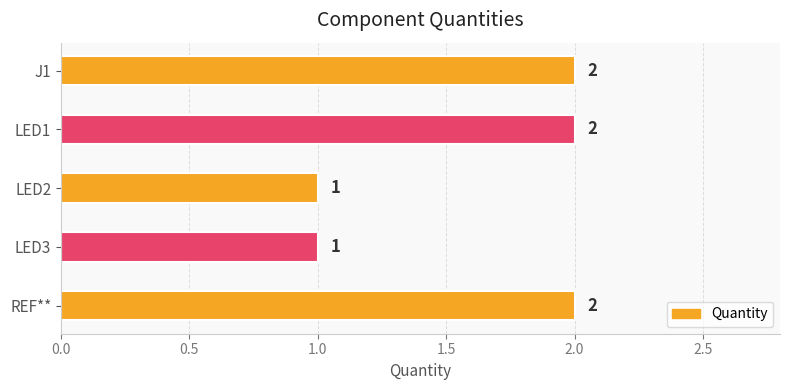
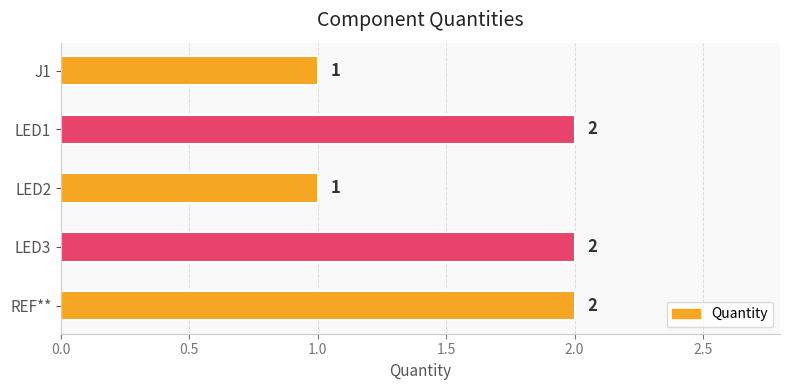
J1: 2 -> 1
LED3: 1 -> 2
